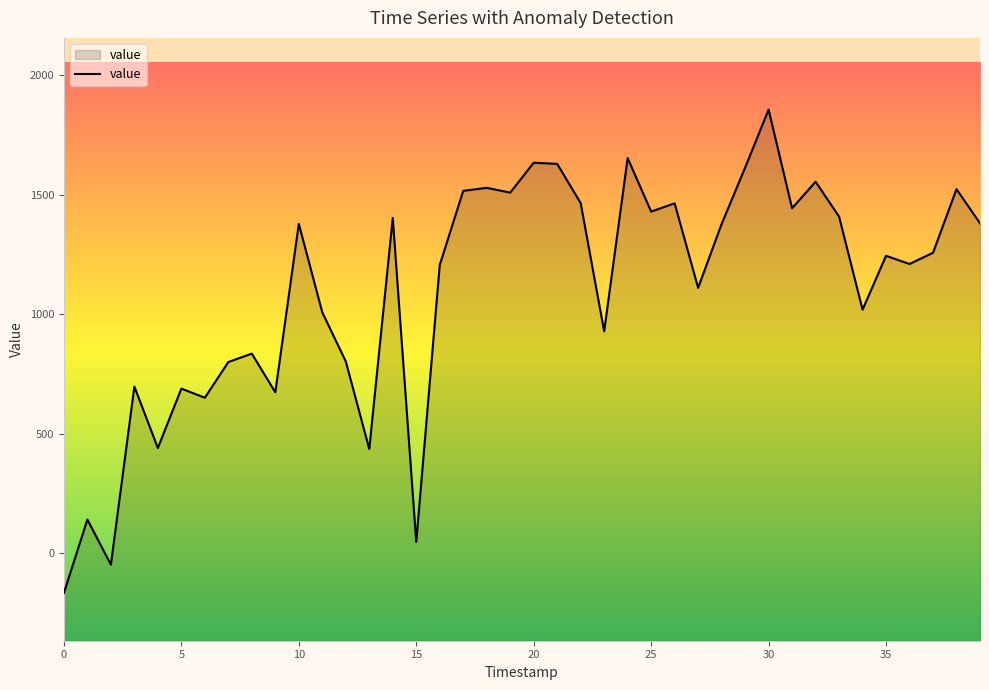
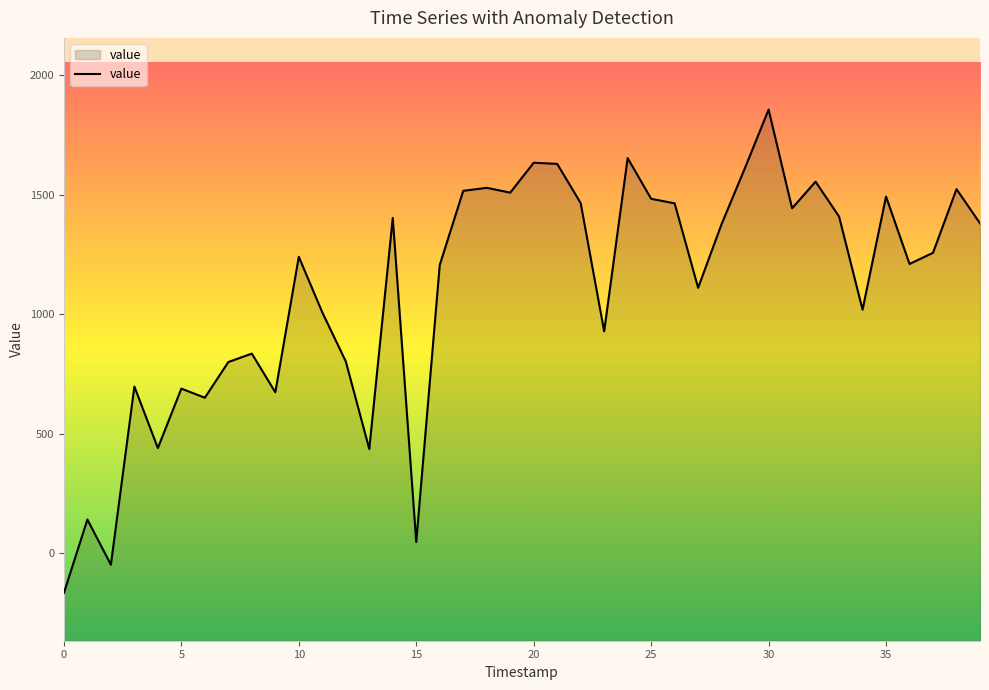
10: 1380 -> 1240
25: 1430 -> 1480
35: 1240 -> 1490
